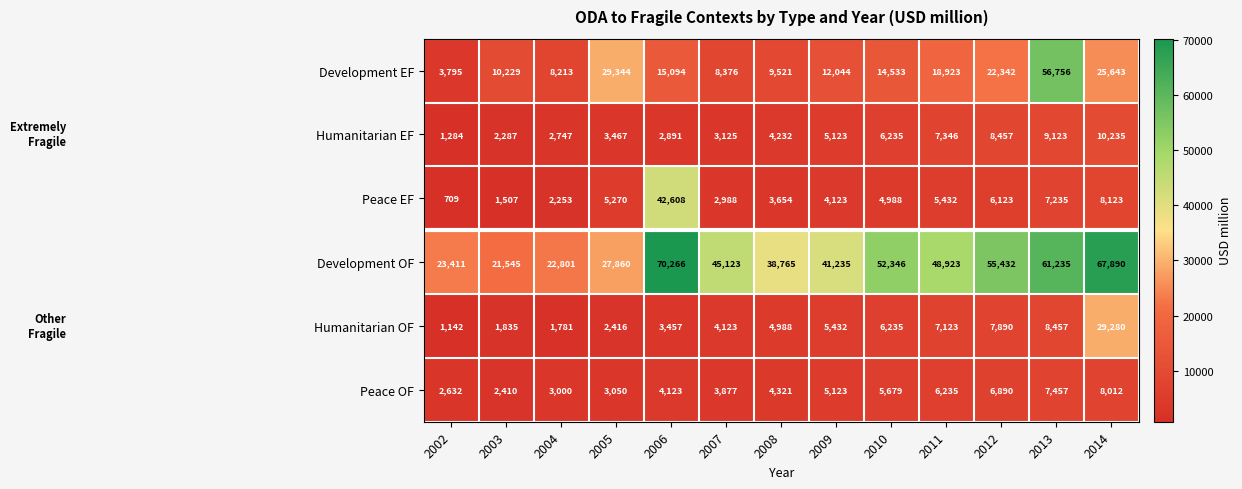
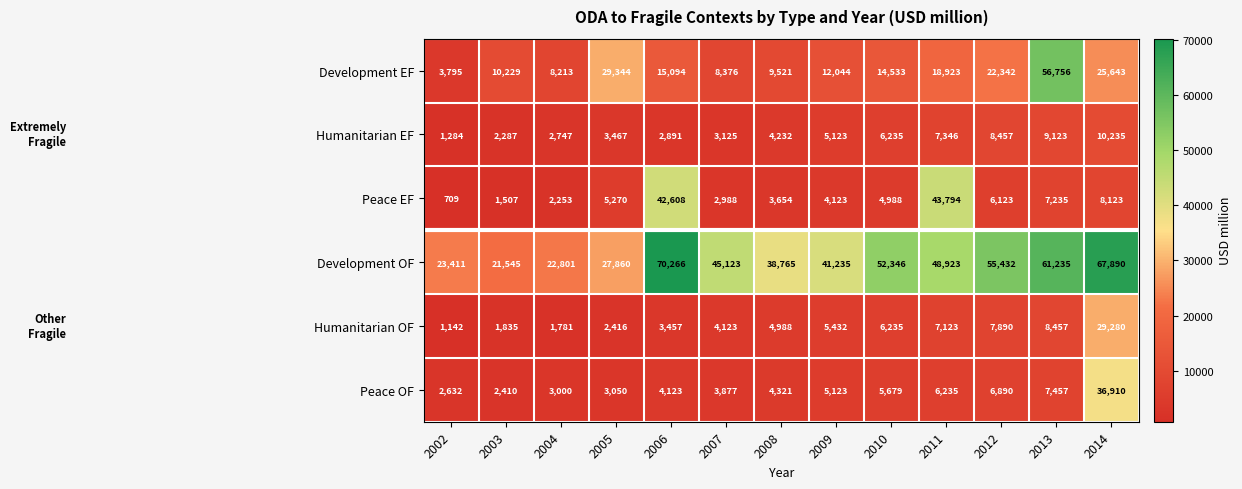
Peace EF, 2011: 5,432 -> 43,794
Peace OF, 2014: 8,012 -> 36,910
